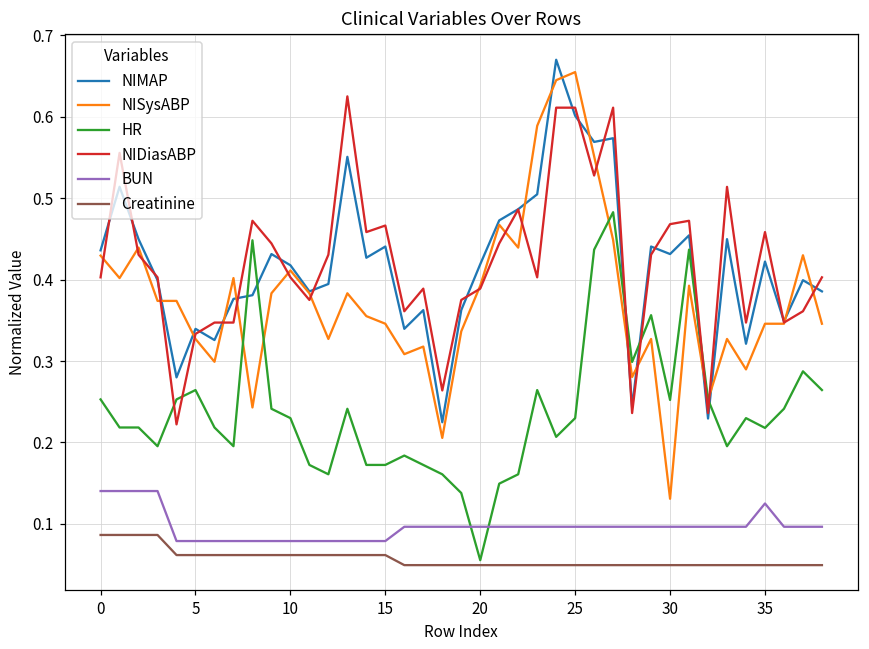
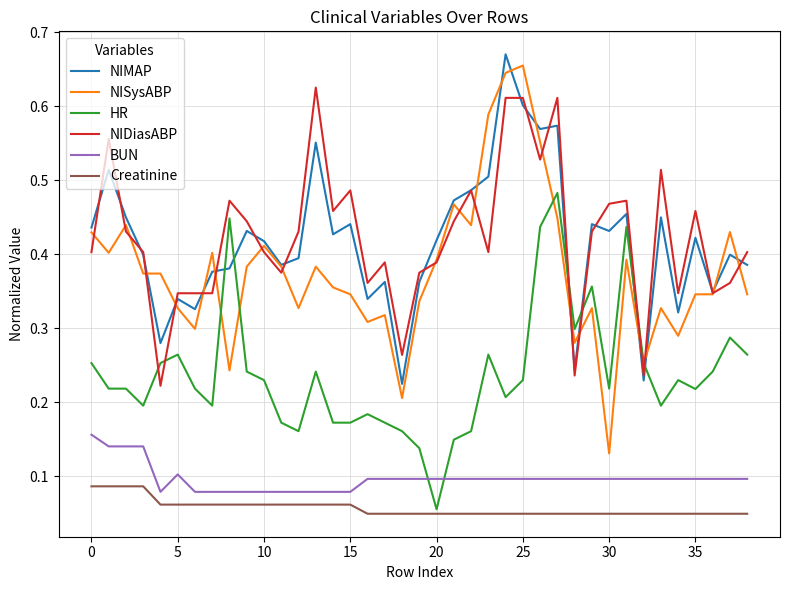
BUN, 0: 0.14 -> 0.16
NIDiasABP, 5: 0.33 -> 0.35
BUN, 5: 0.08 -> 0.10
NIDiasABP, 15: 0.47 -> 0.49
HR, 30: 0.25 -> 0.22
BUN, 35: 0.13 -> 0.10
